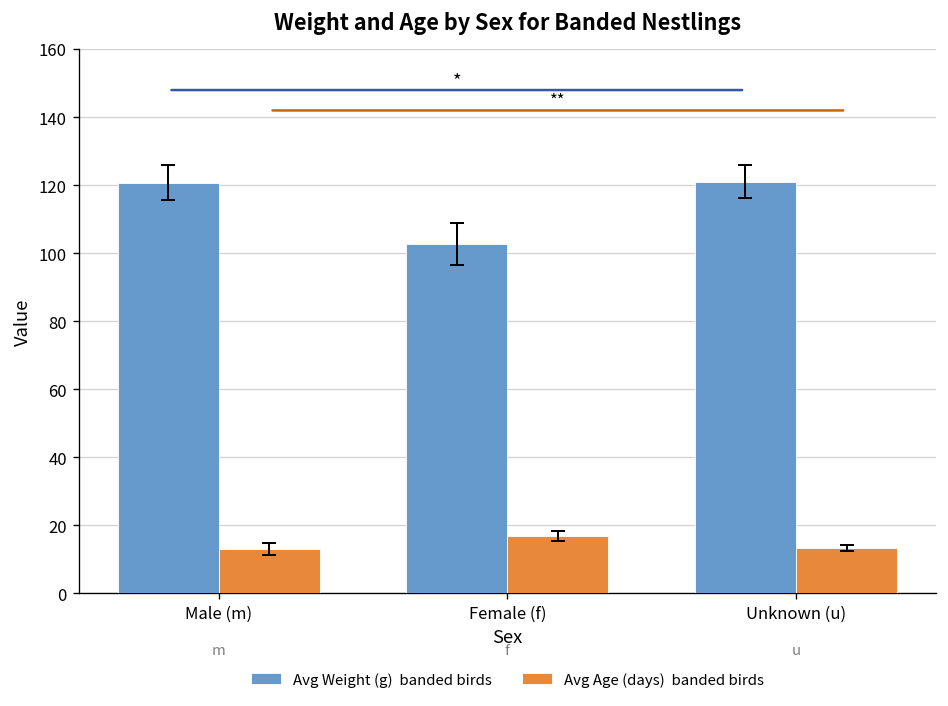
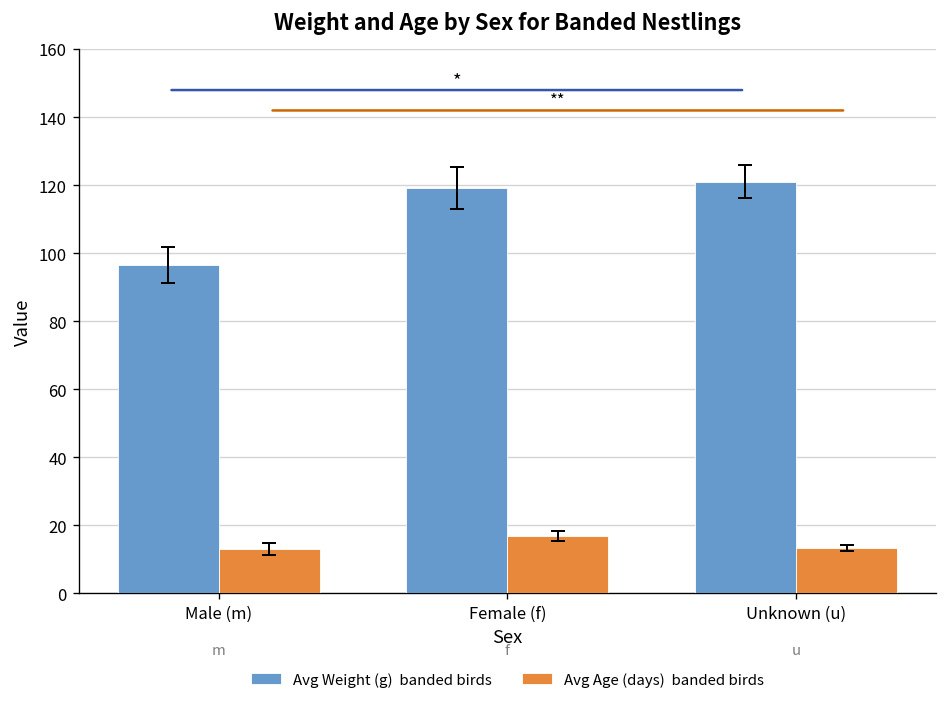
Avg Weight (g) banded birds, Male (m): 121 -> 97
Avg Weight (g) banded birds, Female (f): 103 -> 119
